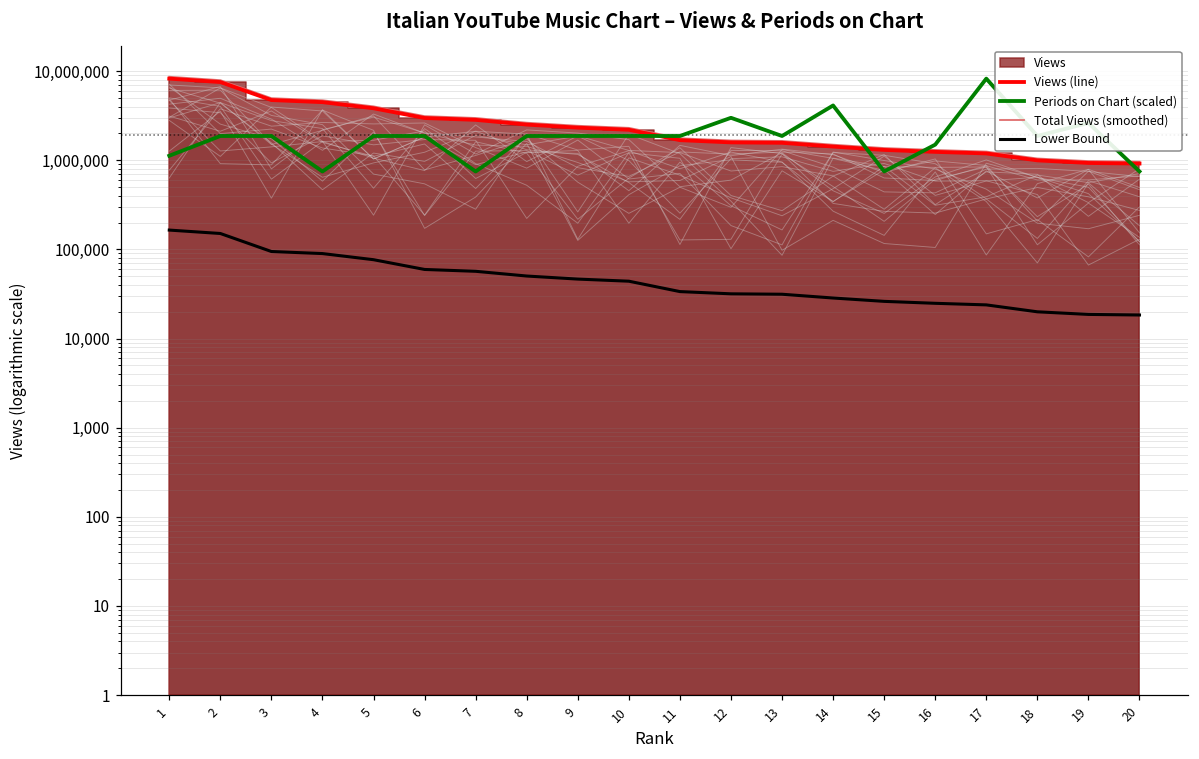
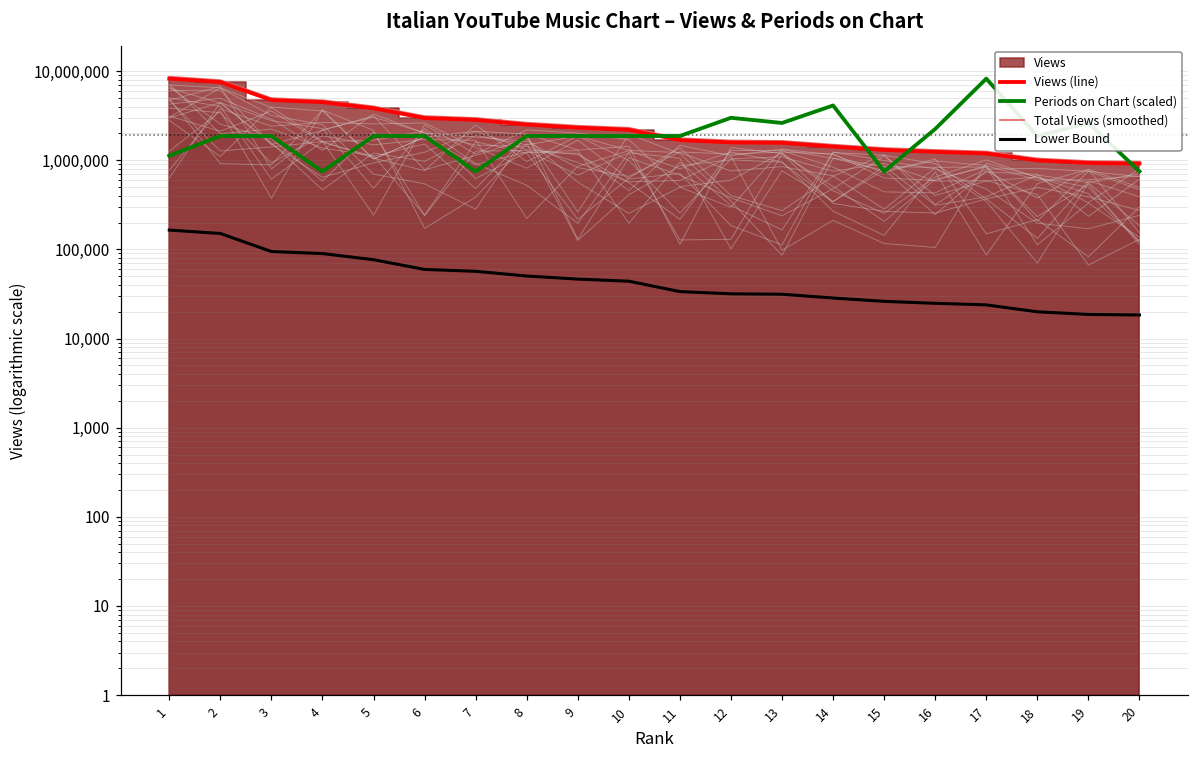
Periods on Chart (scaled), 13: 1,900,000 -> 2,600,000
Periods on Chart (scaled), 16: 1,500,000 -> 2,200,000
